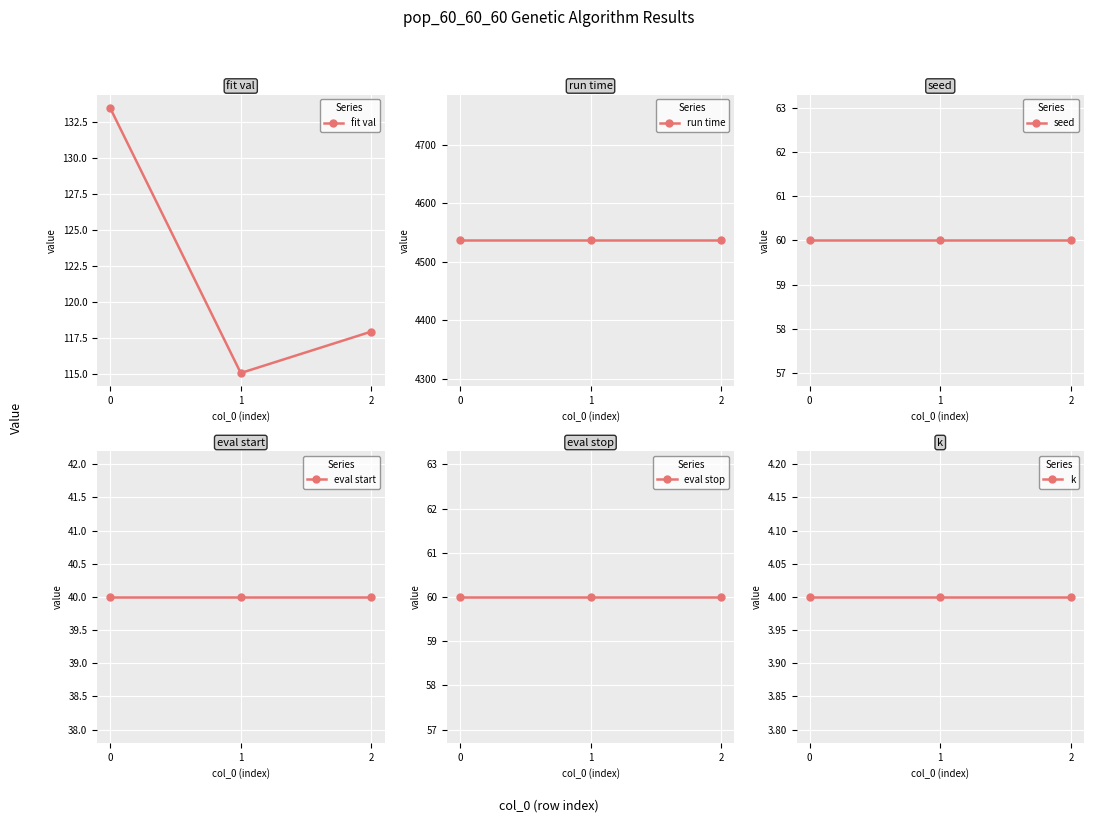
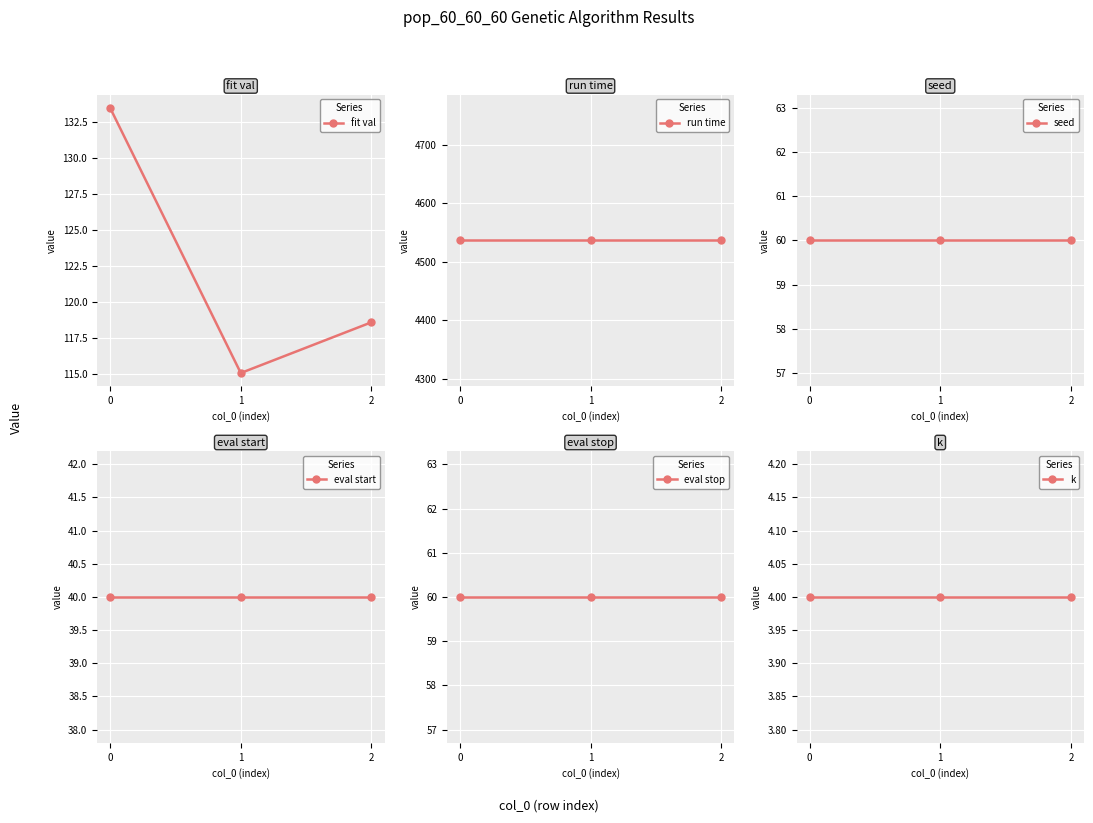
fit val, 2: 118.0 -> 118.6
